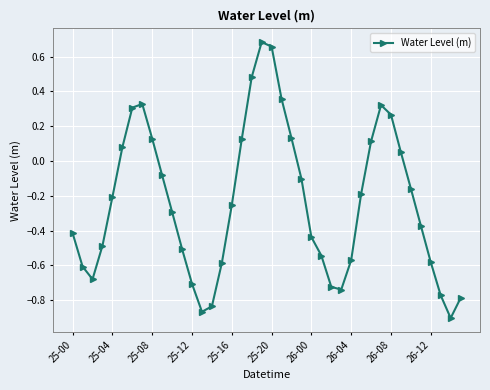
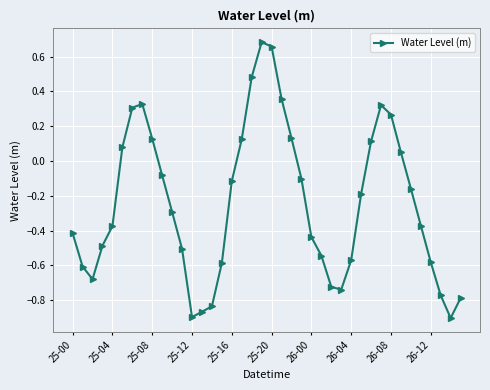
25-04: -0.21 -> -0.37
25-12: -0.71 -> -0.90
25-16: -0.25 -> -0.11
